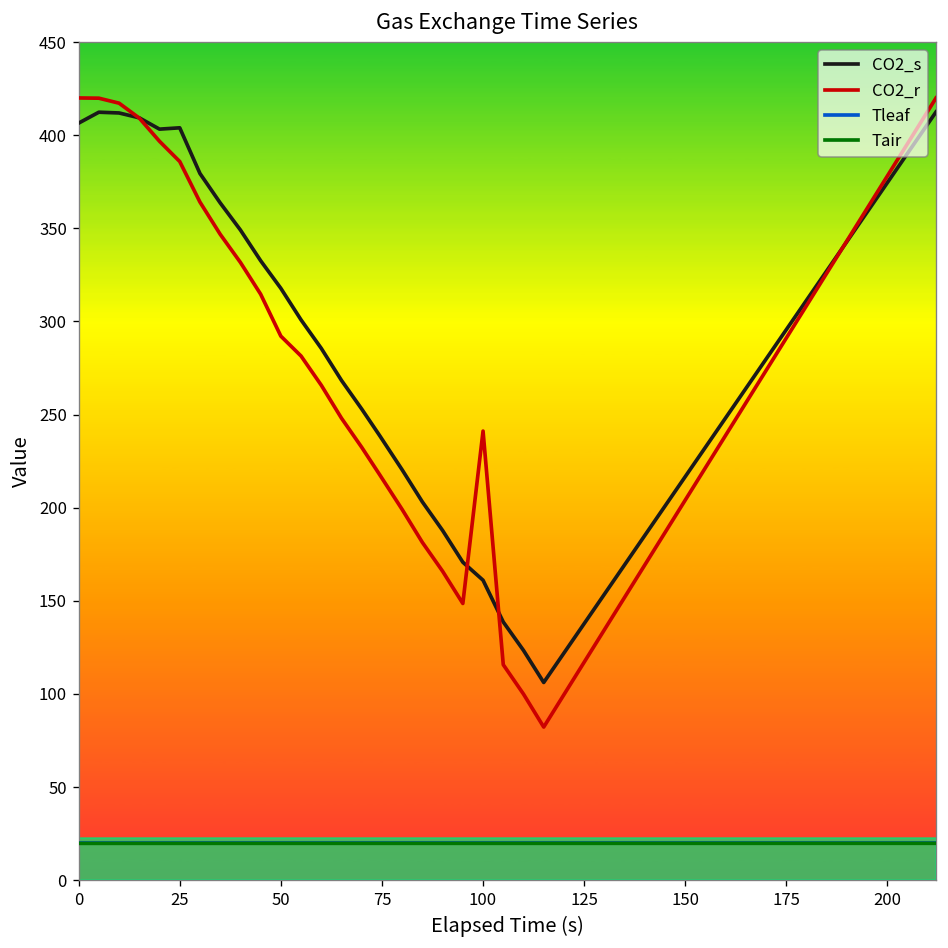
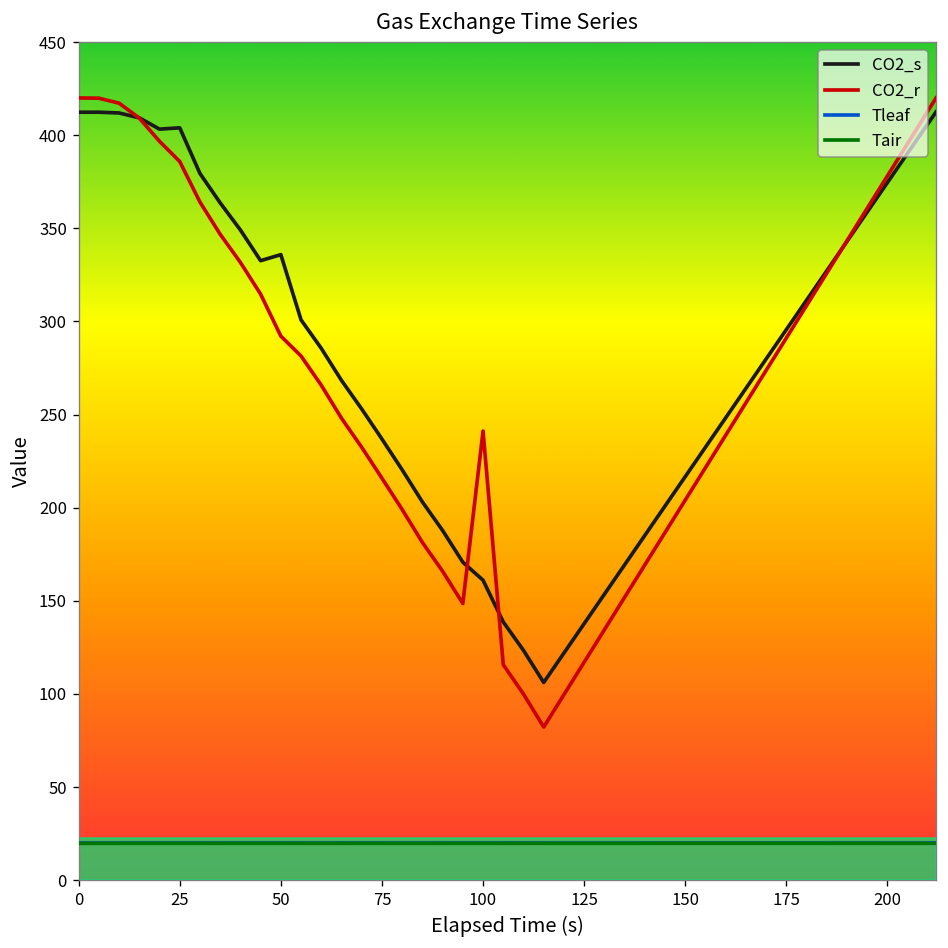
CO2_s, 0: 407 -> 412
CO2_s, 50: 318 -> 336
